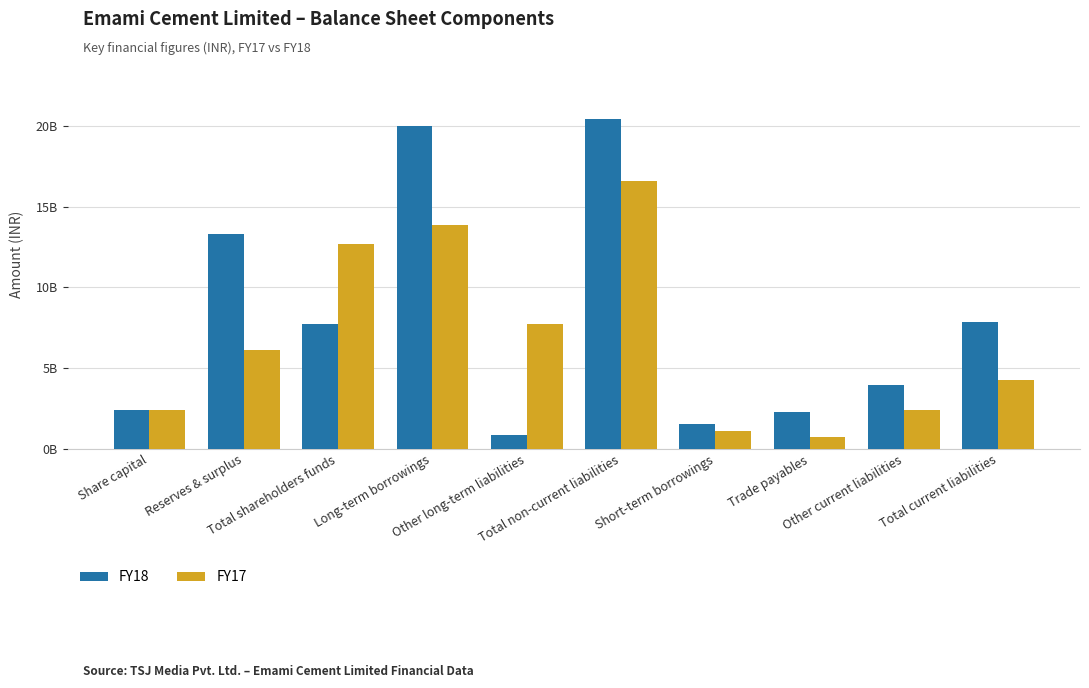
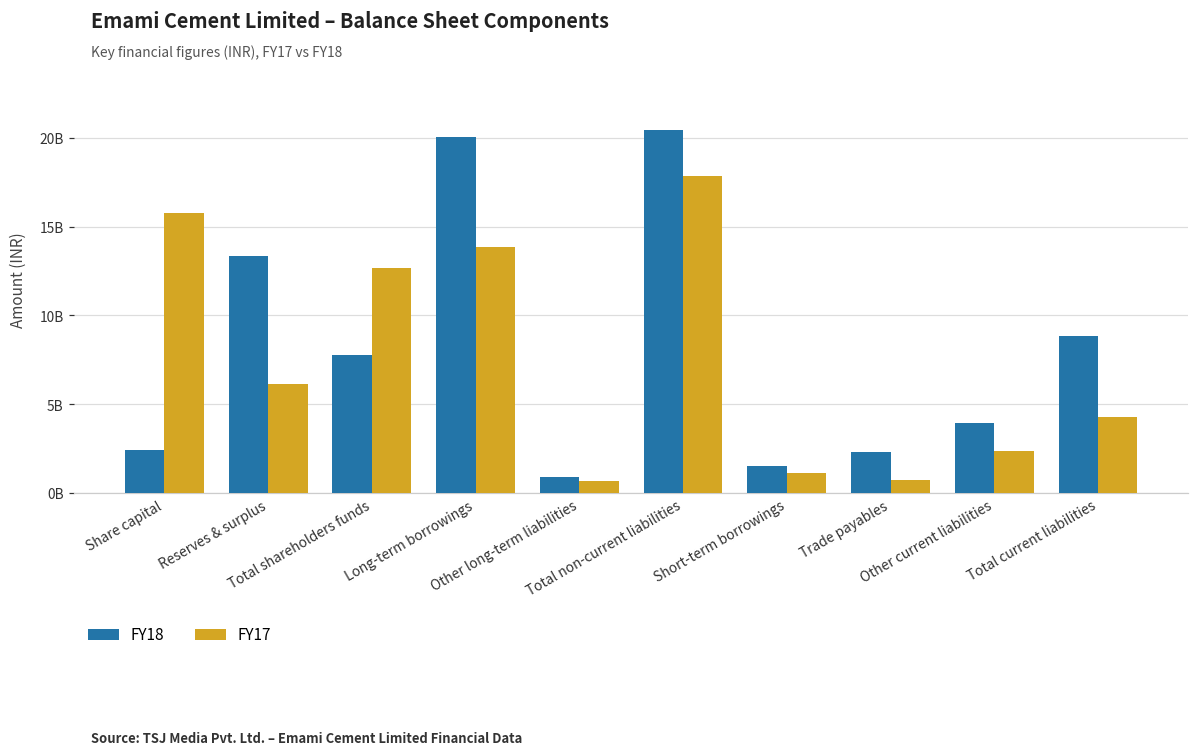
FY17, Share capital: 2400000000 -> 15800000000
FY17, Other long-term liabilities: 7800000000 -> 700000000
FY17, Total non-current liabilities: 16600000000 -> 17800000000
FY18, Total current liabilities: 7800000000 -> 8800000000
